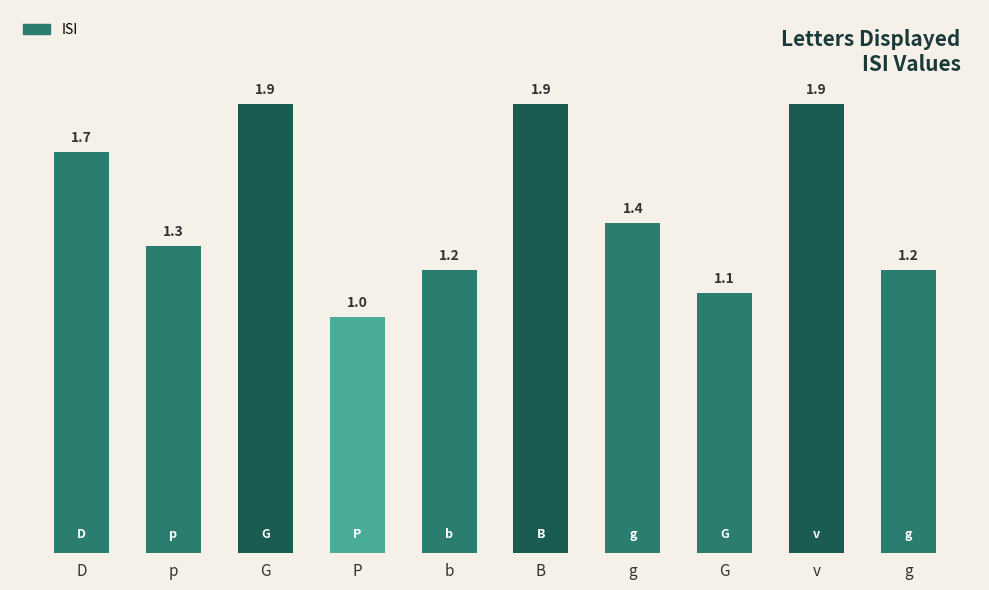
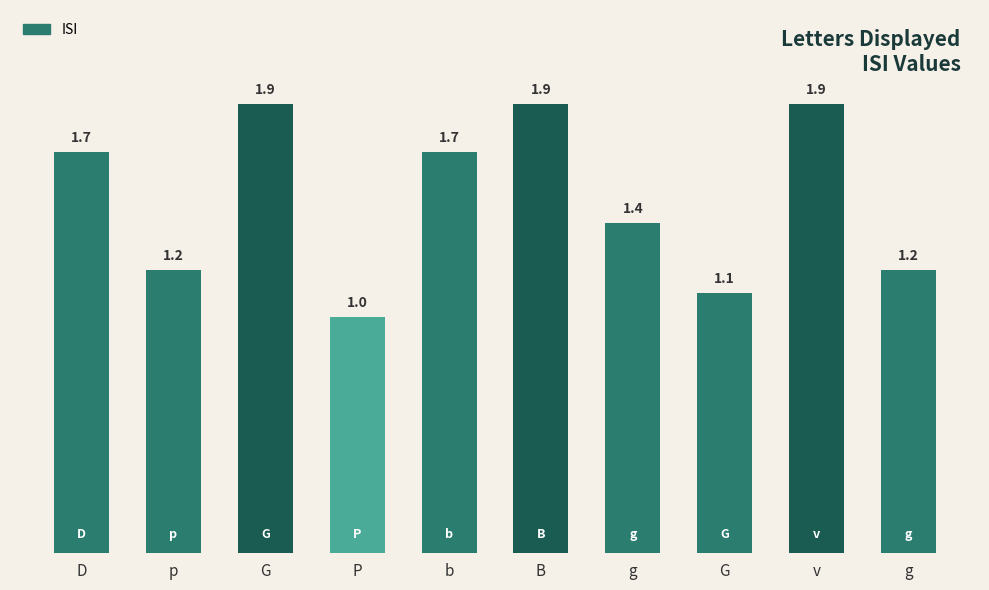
p: 1.3 -> 1.2
b: 1.2 -> 1.7
